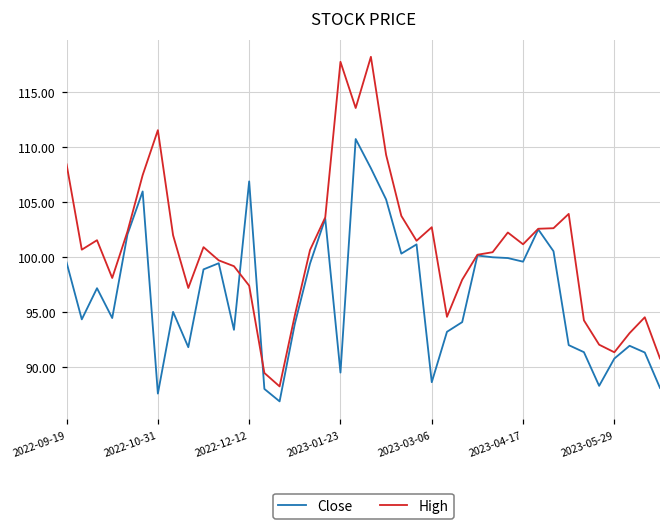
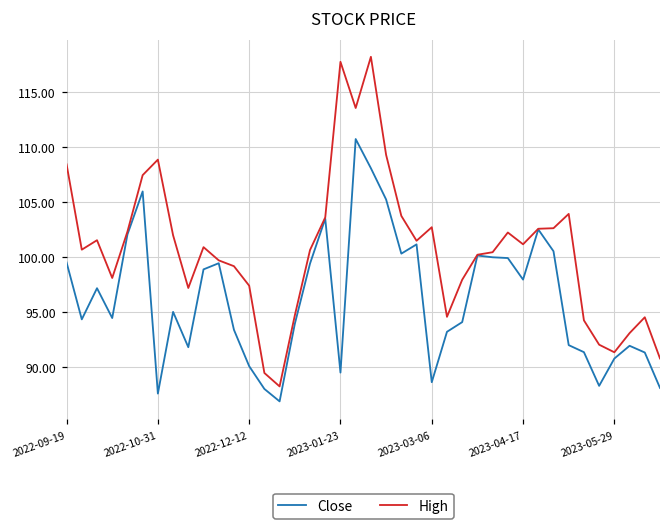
High, 2022-10-31: 111.5 -> 108.8
Close, 2022-12-12: 106.9 -> 90.1
Close, 2023-04-17: 99.6 -> 97.9
